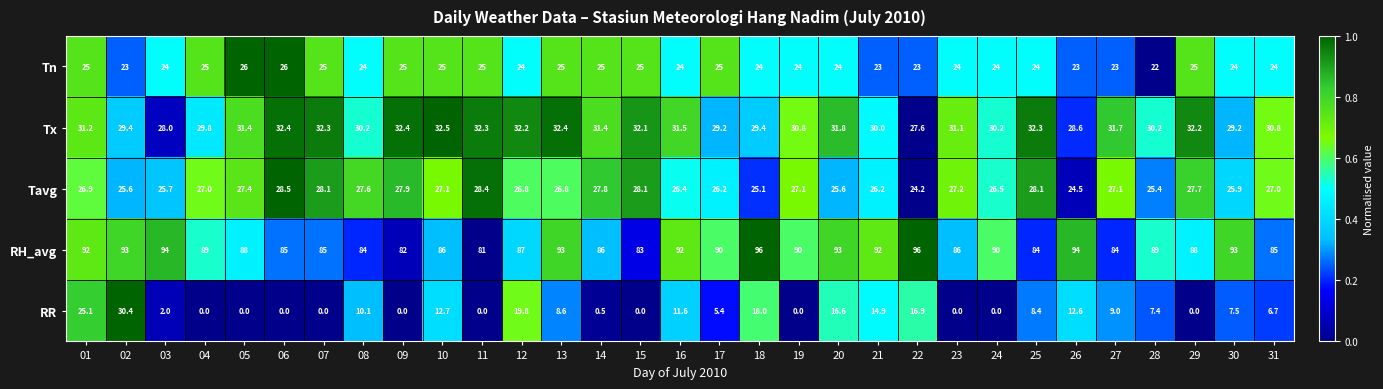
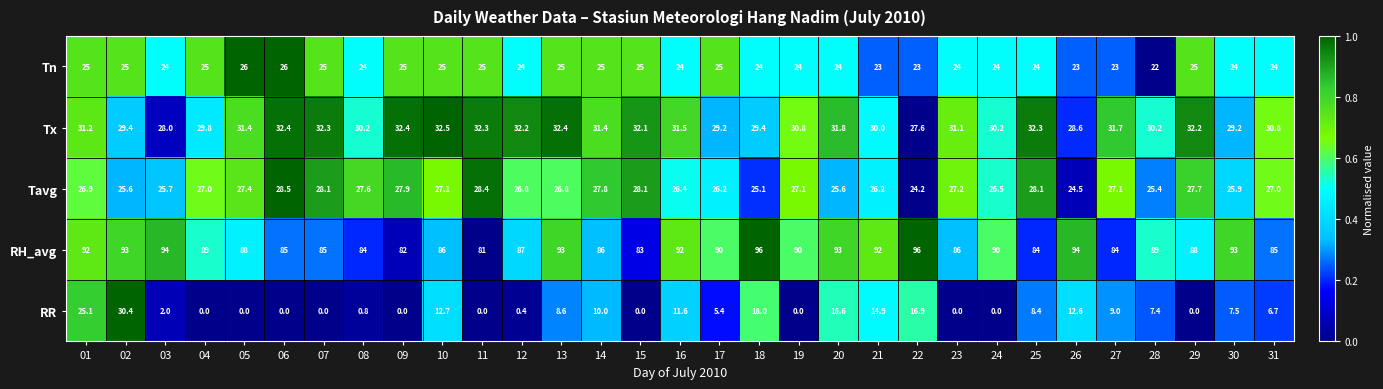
Tn, 02: 23 -> 25
RR, 08: 10.1 -> 0.8
RR, 12: 19.8 -> 0.4
RR, 14: 0.5 -> 10.0
